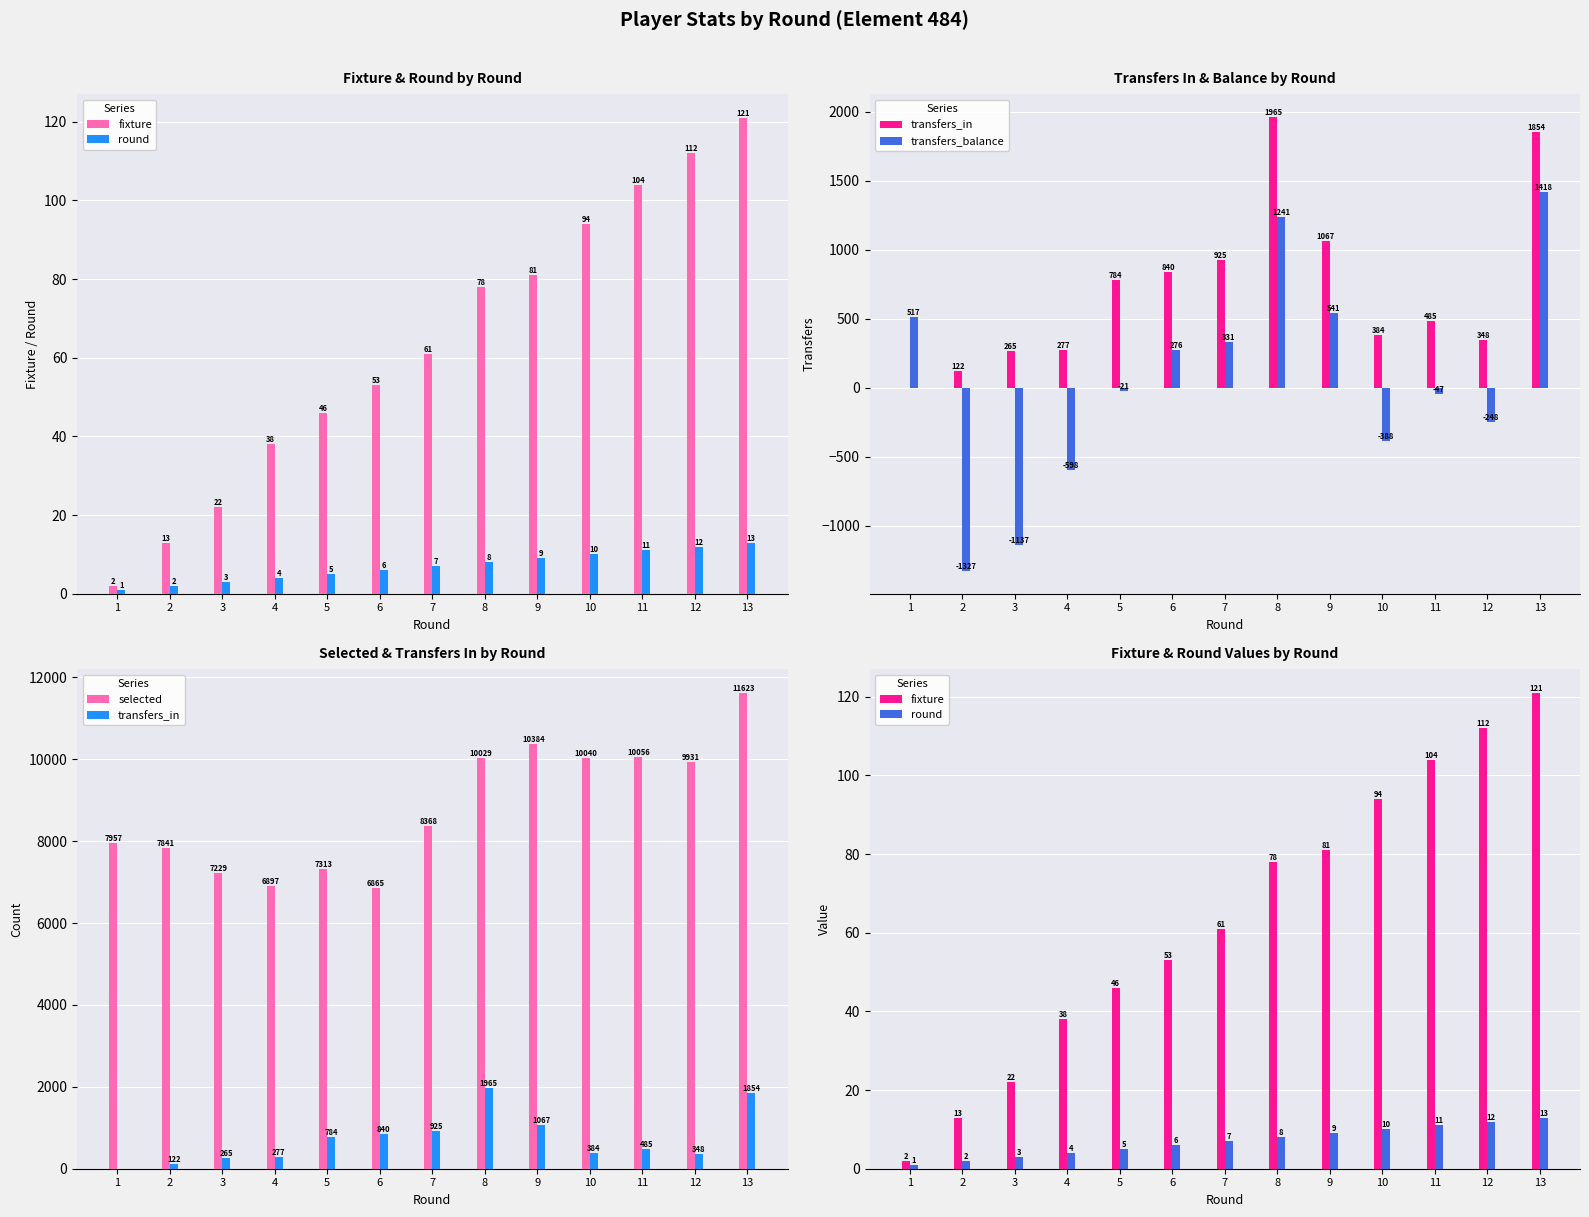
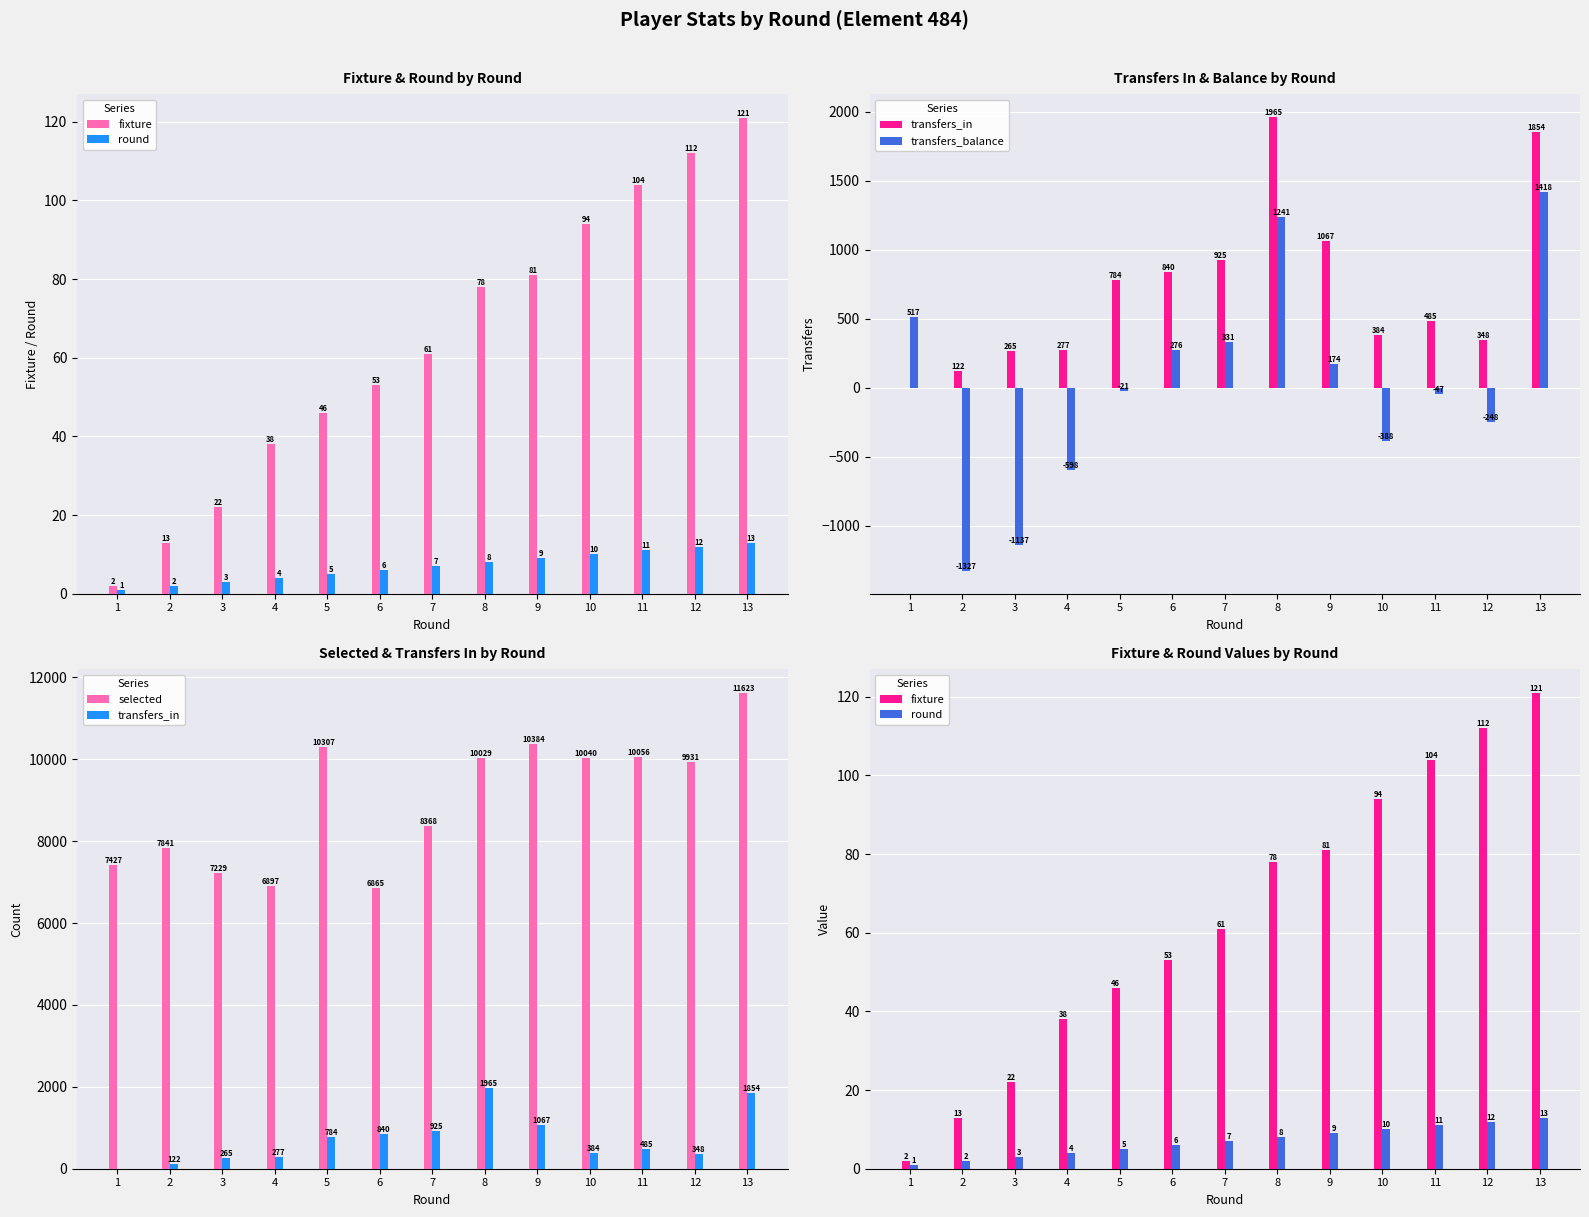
Transfers In & Balance by Round, transfers_balance, 9: 541 -> 174
Selected & Transfers In by Round, selected, 1: 7957 -> 7427
Selected & Transfers In by Round, selected, 5: 7313 -> 10307
